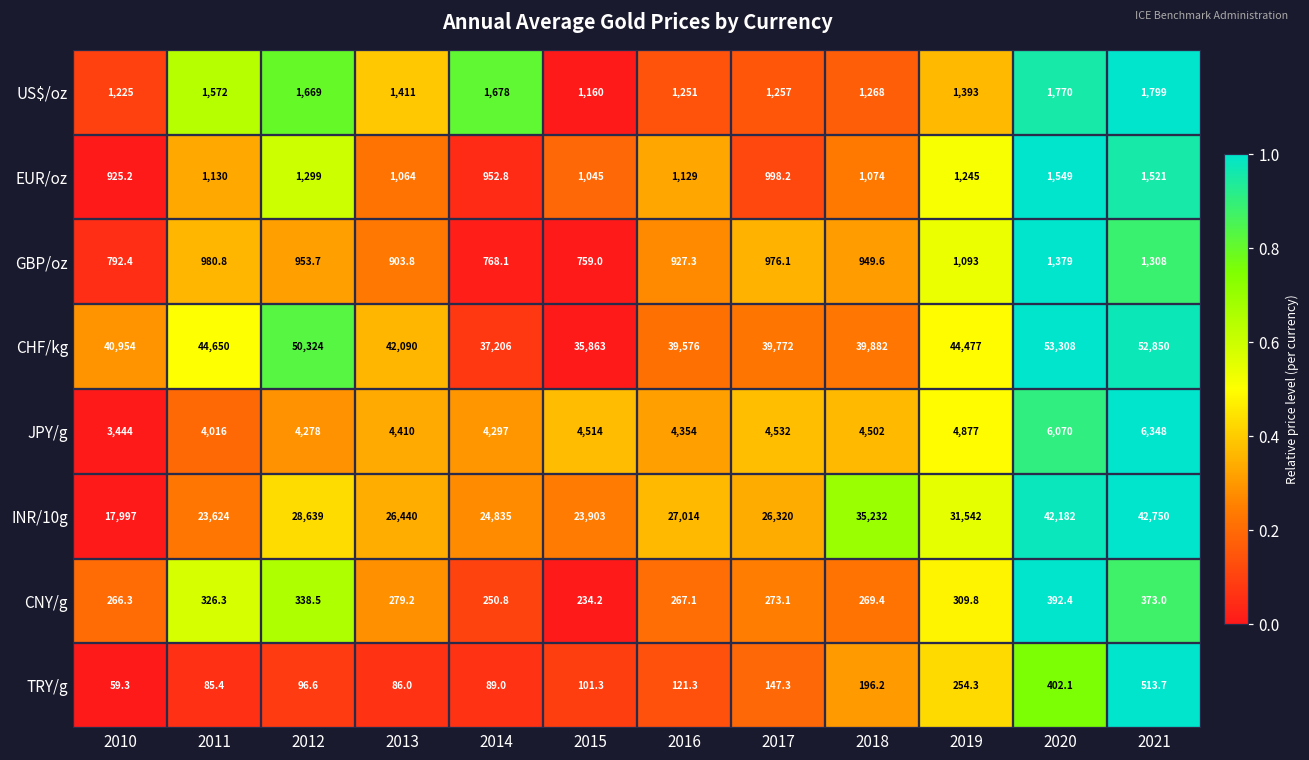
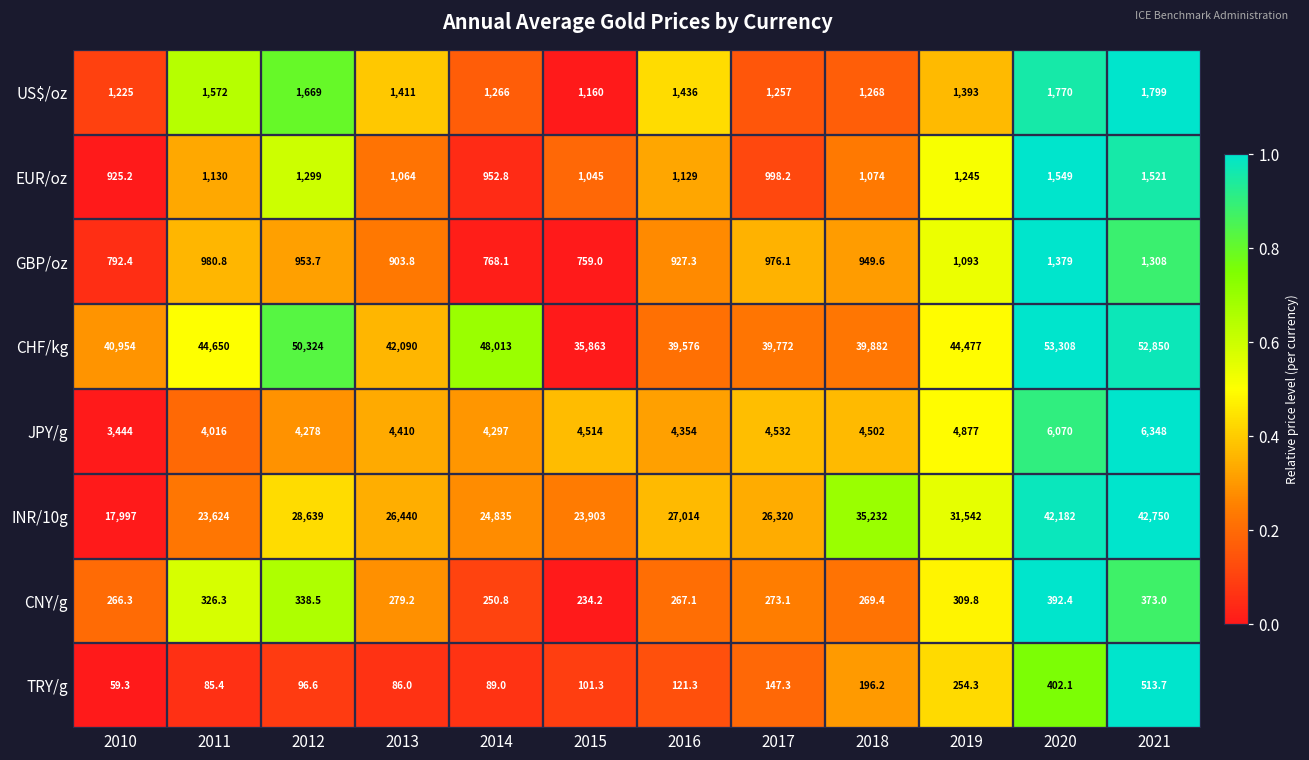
US$/oz, 2014: 1,678 -> 1,266
US$/oz, 2016: 1,251 -> 1,436
CHF/kg, 2014: 37,206 -> 48,013
